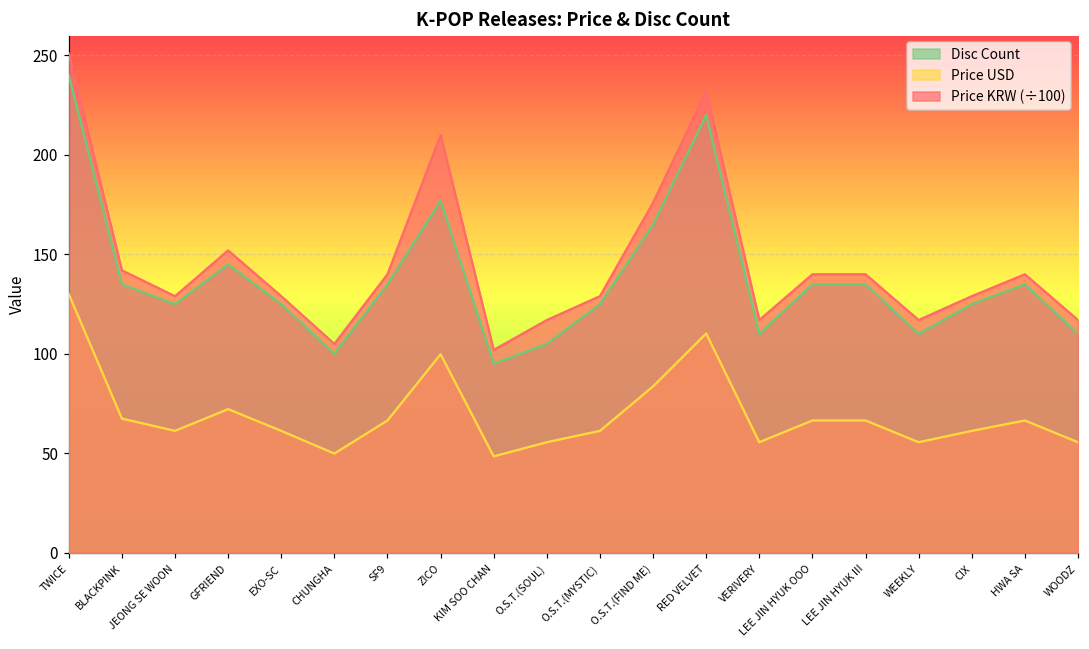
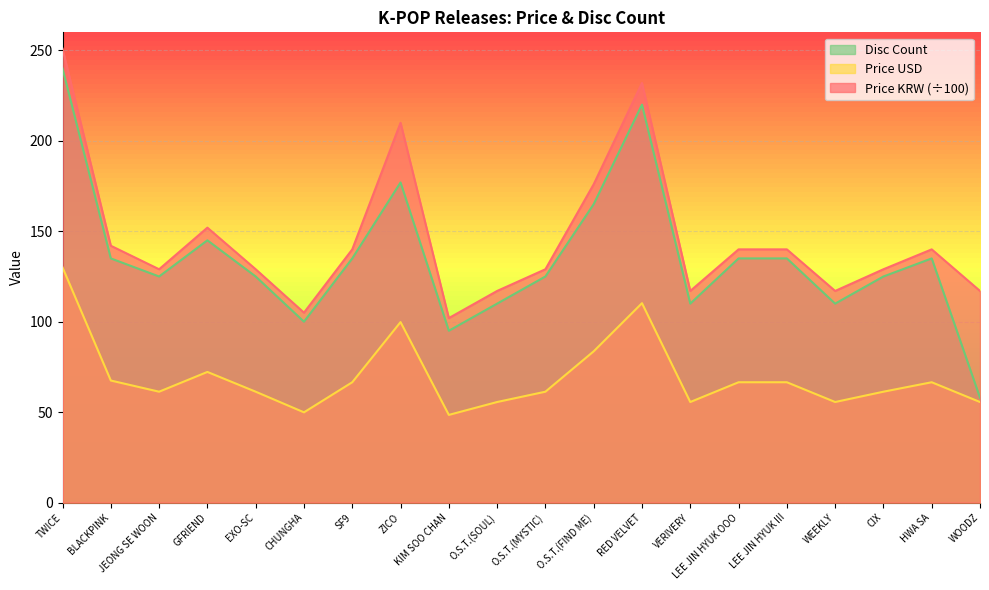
Disc Count, O.S.T.(SOUL): 105 -> 110
Disc Count, WOODZ: 110 -> 58
